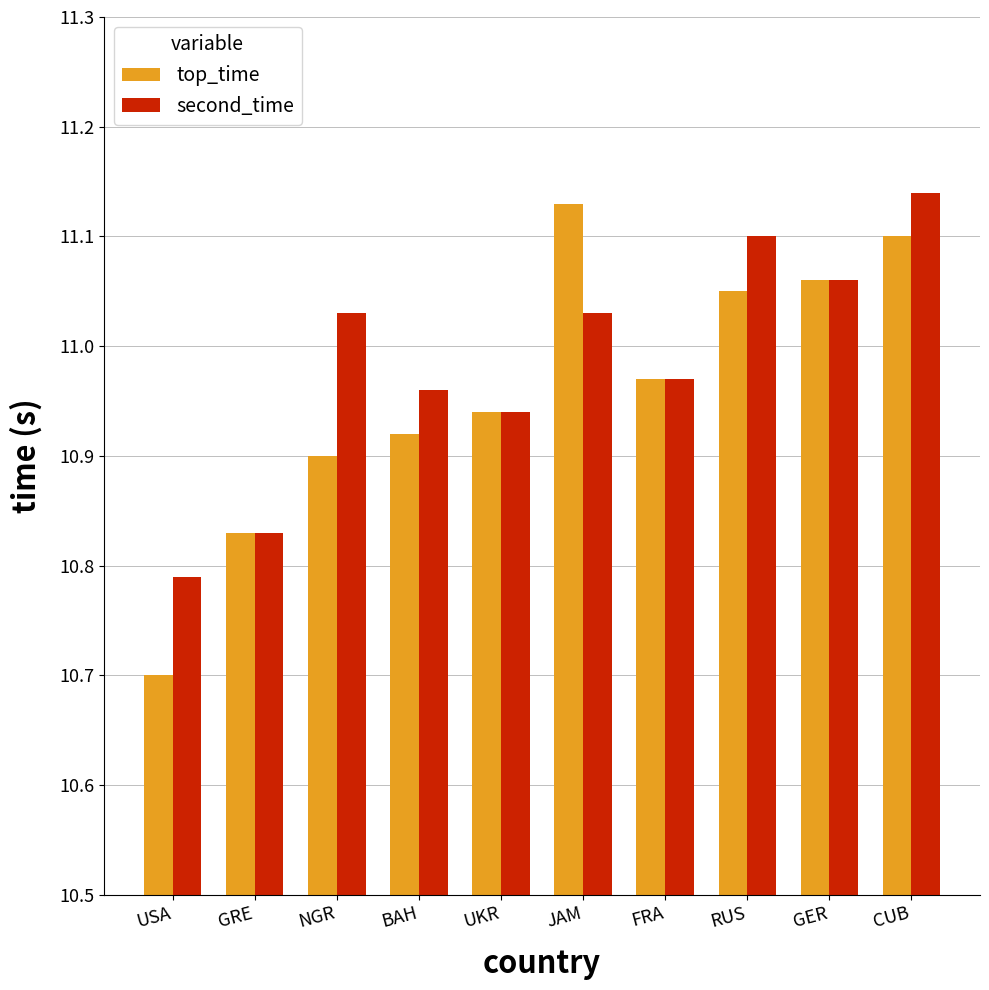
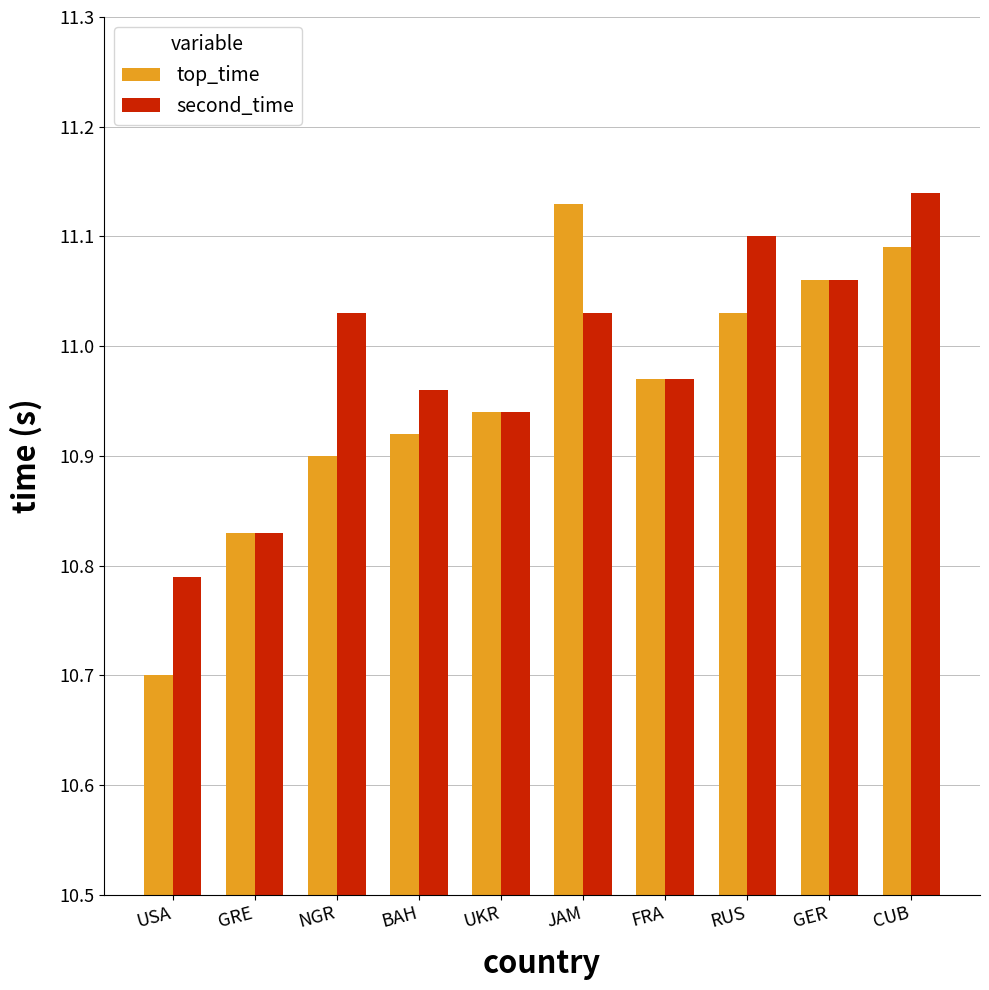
top_time, RUS: 11.05 -> 11.03
top_time, CUB: 11.10 -> 11.09
